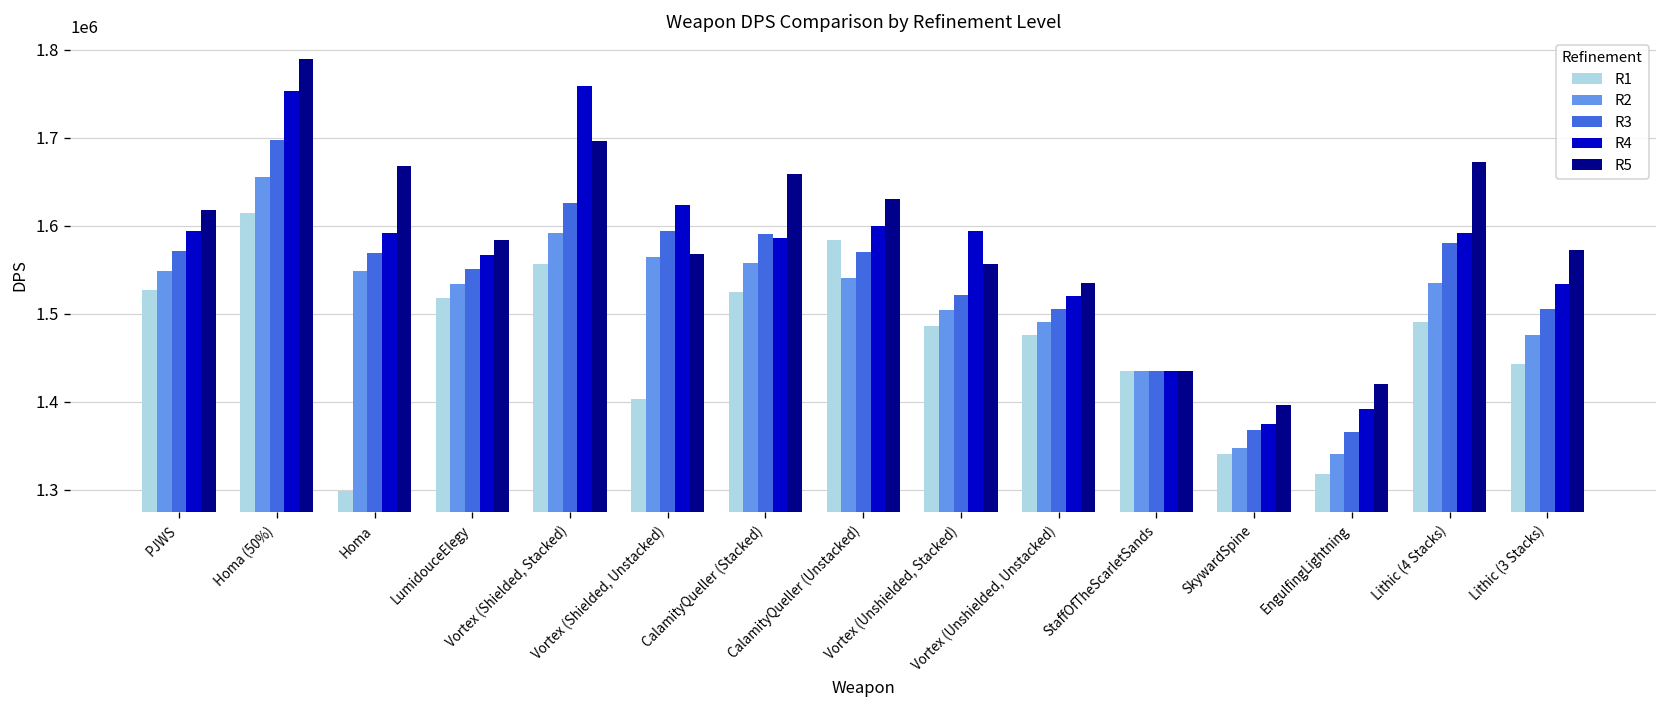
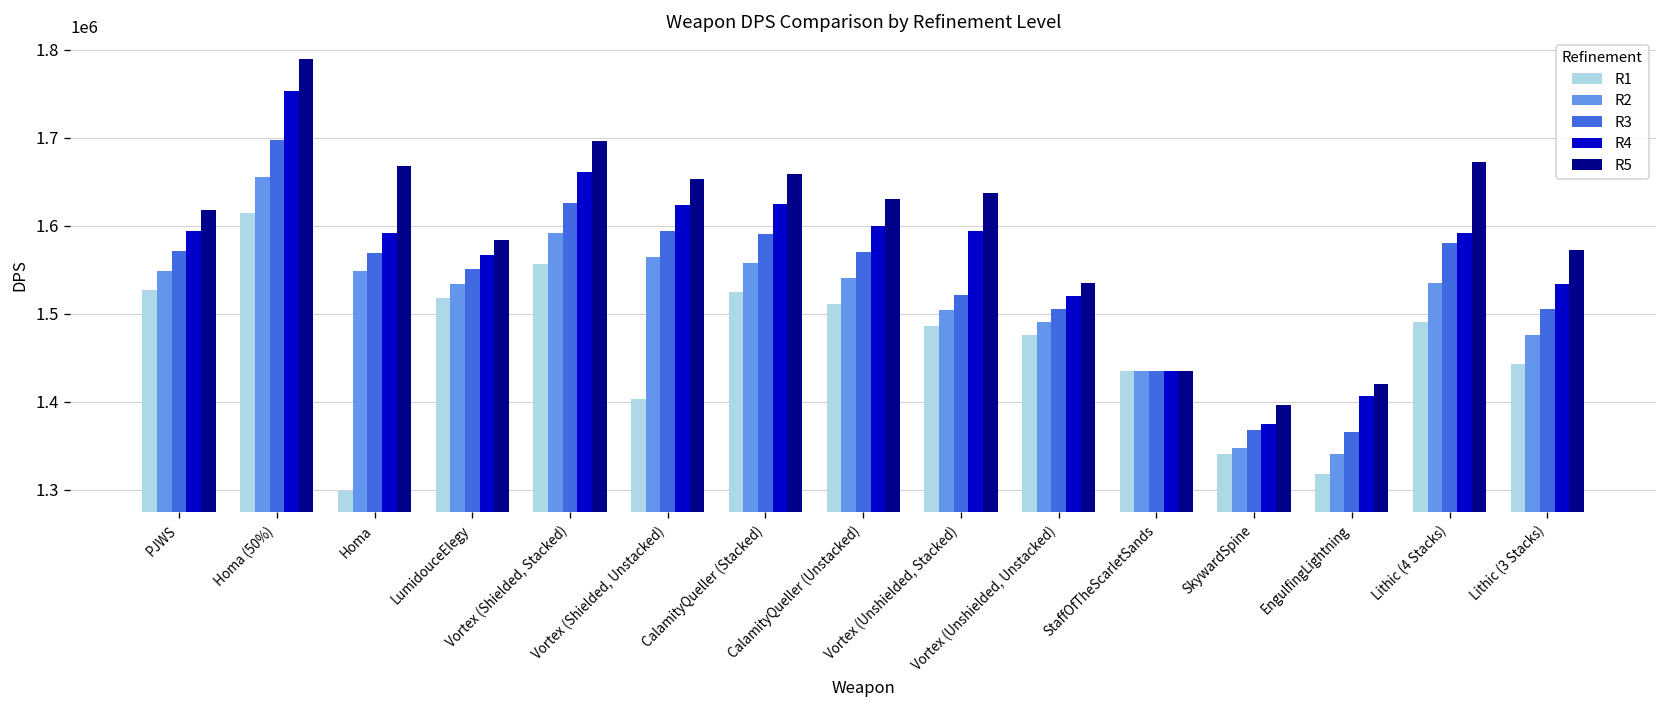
R4, Vortex (Shielded, Stacked): 1760000 -> 1660000
R5, Vortex (Shielded, Unstacked): 1570000 -> 1650000
R4, CalamityQueller (Stacked): 1590000 -> 1620000
R1, CalamityQueller (Unstacked): 1580000 -> 1510000
R5, Vortex (Unshielded, Stacked): 1560000 -> 1640000
R4, EngulfingLightning: 1390000 -> 1410000
